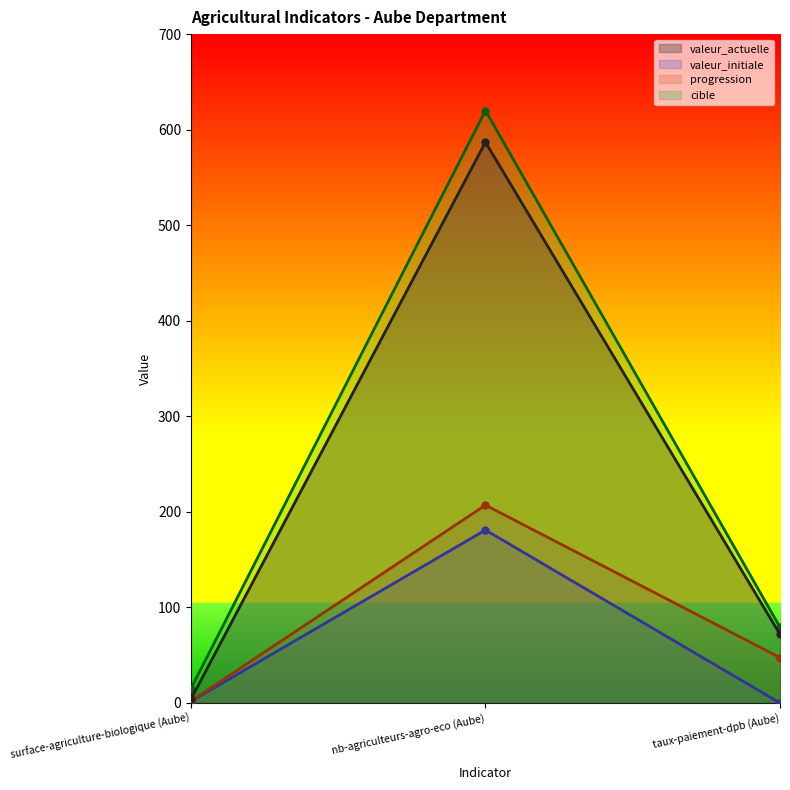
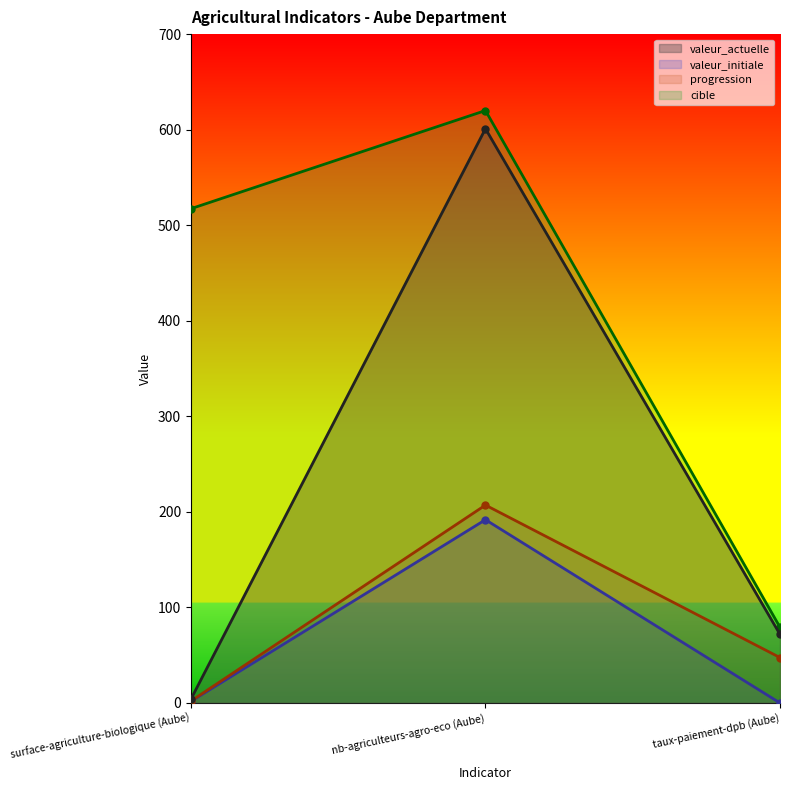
cible, surface-agriculture-biologique (Aube): 20 -> 520
valeur_actuelle, nb-agriculteurs-agro-eco (Aube): 590 -> 600
valeur_initiale, nb-agriculteurs-agro-eco (Aube): 180 -> 190
